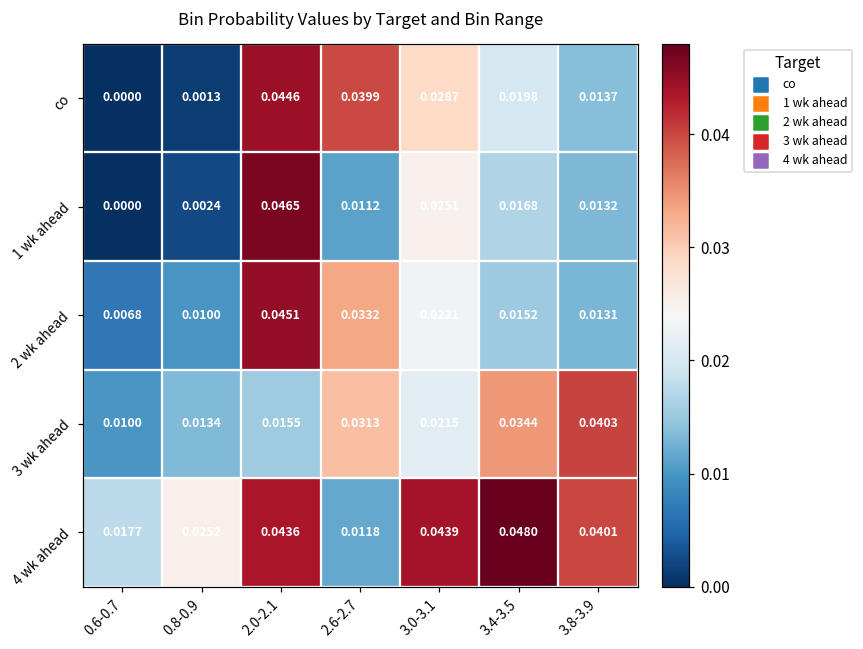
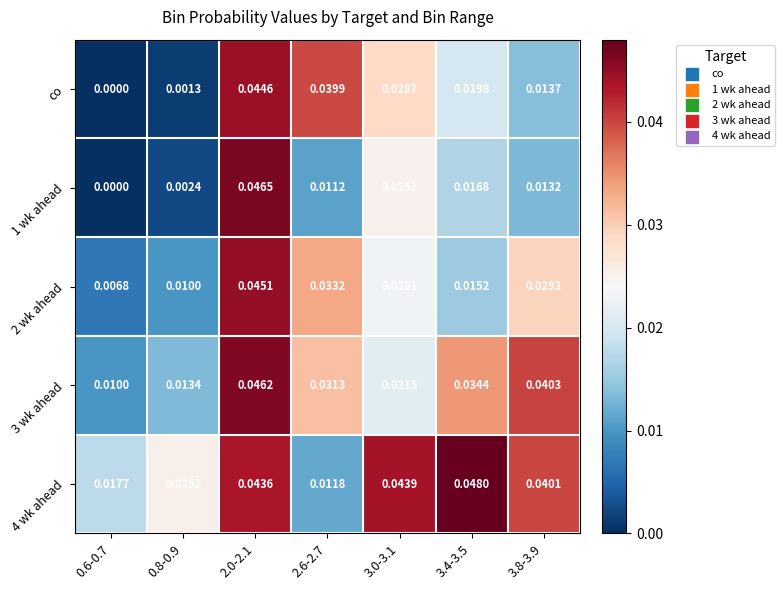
2 wk ahead, 3.8-3.9: 0.0131 -> 0.0293
3 wk ahead, 2.0-2.1: 0.0155 -> 0.0462
